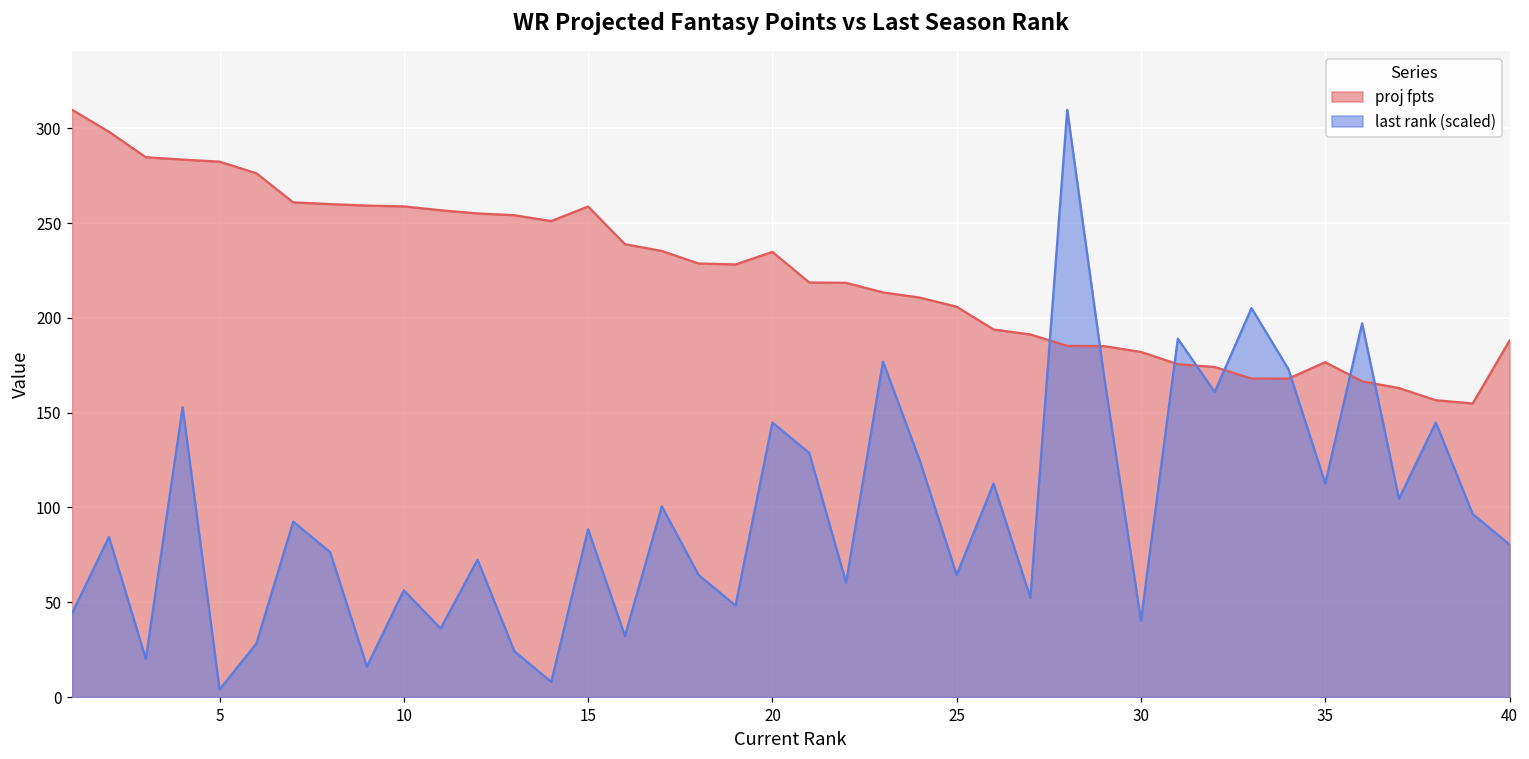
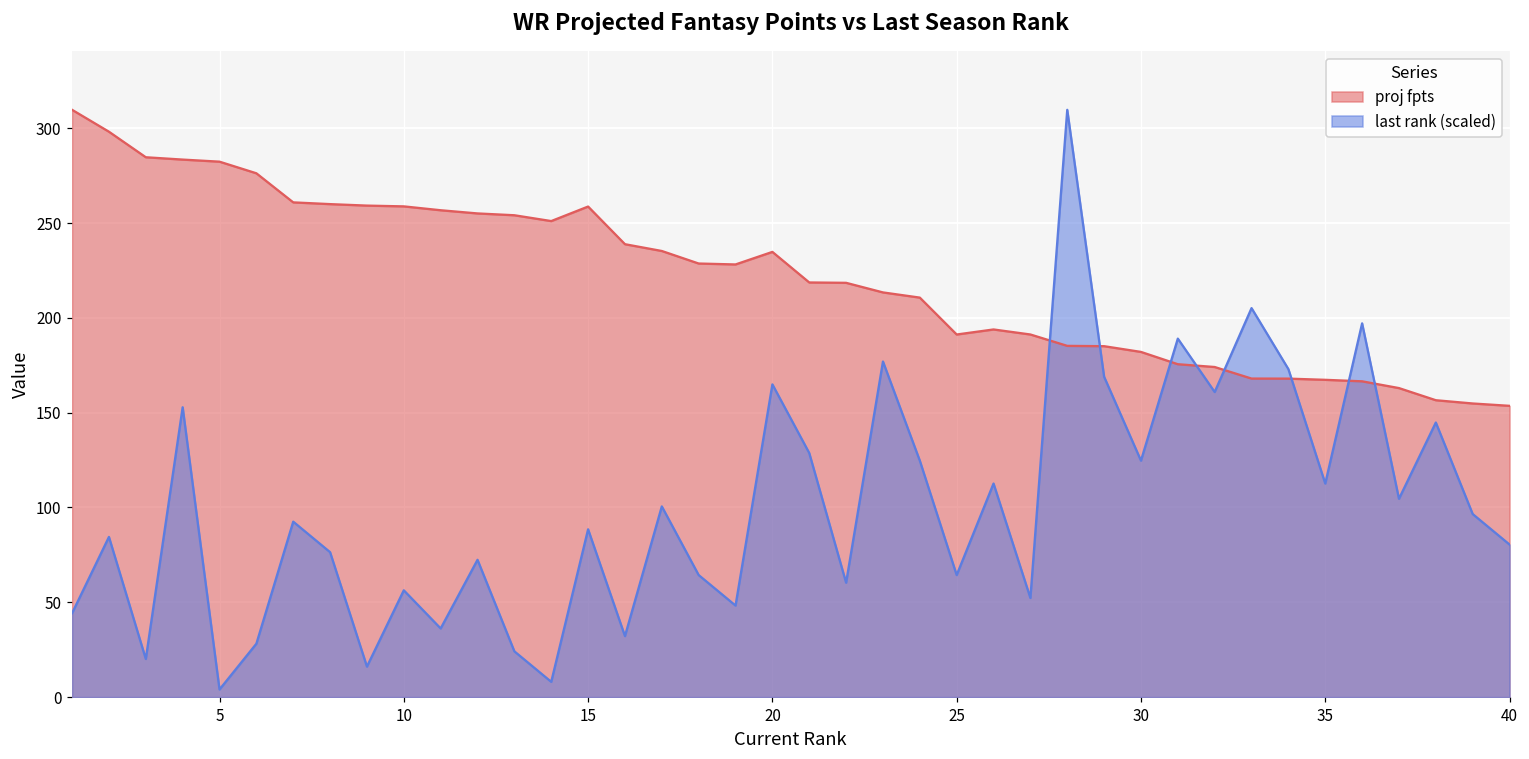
last rank (scaled), 20: 145 -> 165
proj fpts, 25: 206 -> 191
last rank (scaled), 30: 40 -> 125
proj fpts, 35: 177 -> 167
proj fpts, 40: 188 -> 154
